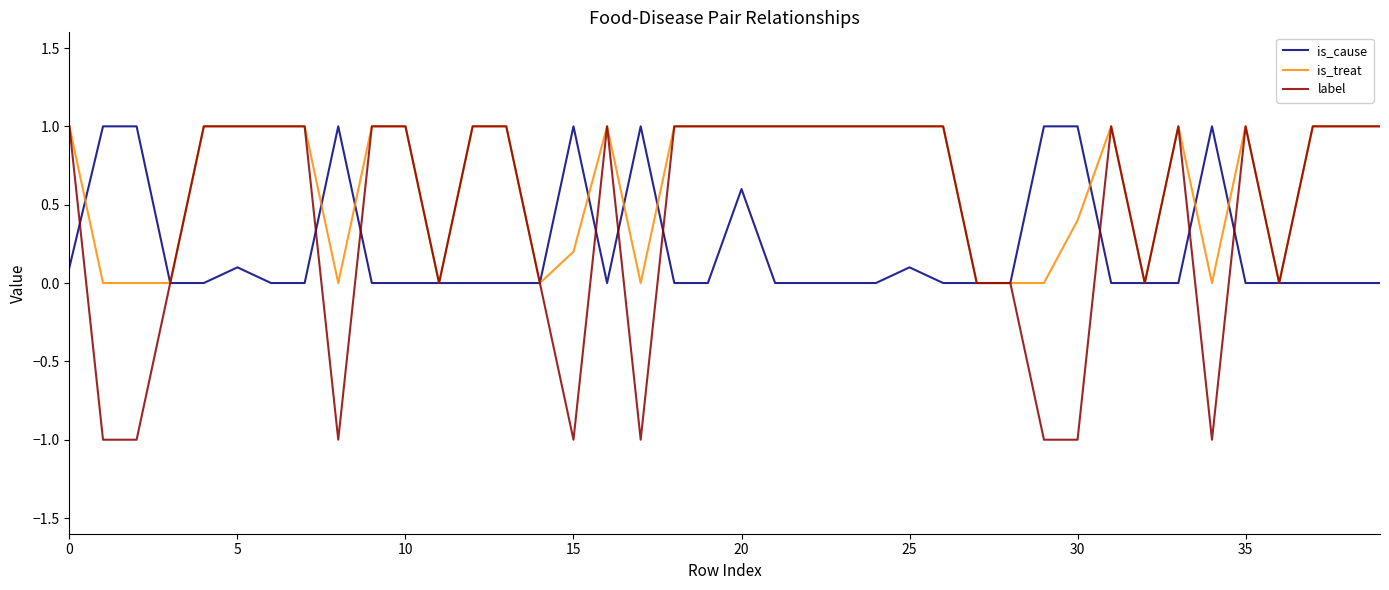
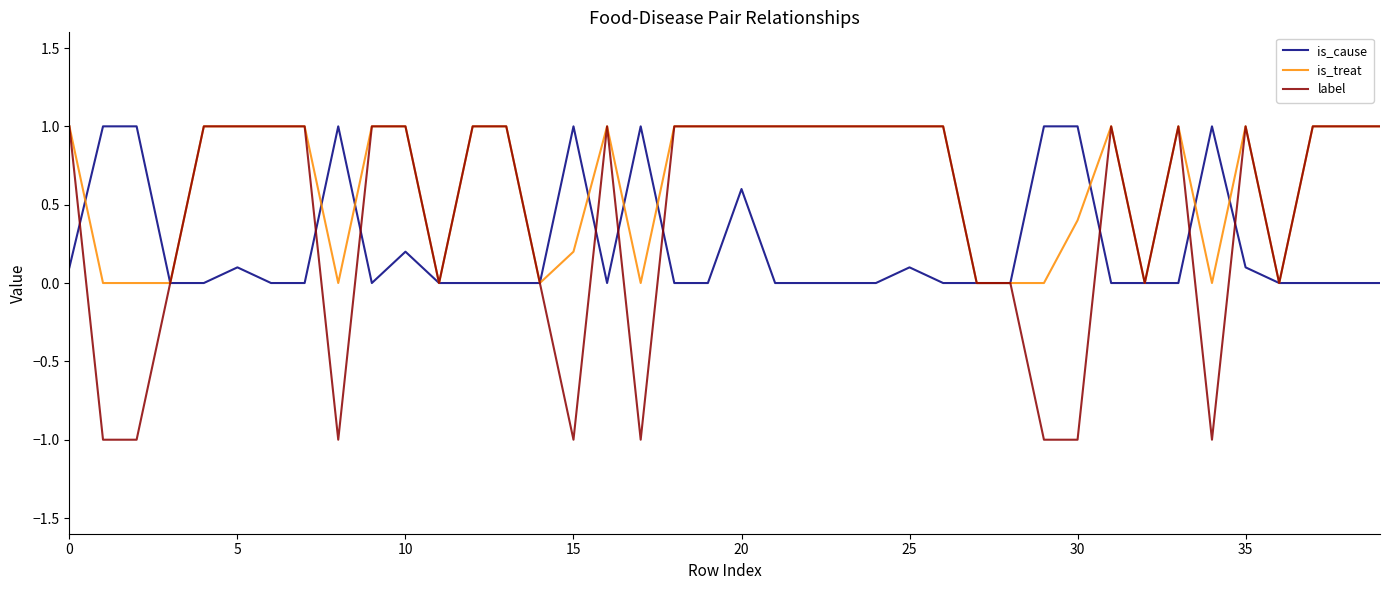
is_cause, 10: 0.0 -> 0.2
is_cause, 35: 0.0 -> 0.1
